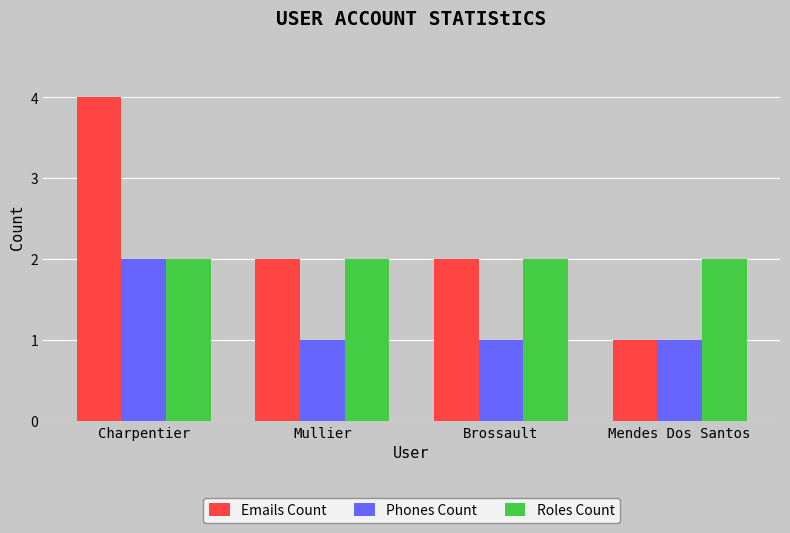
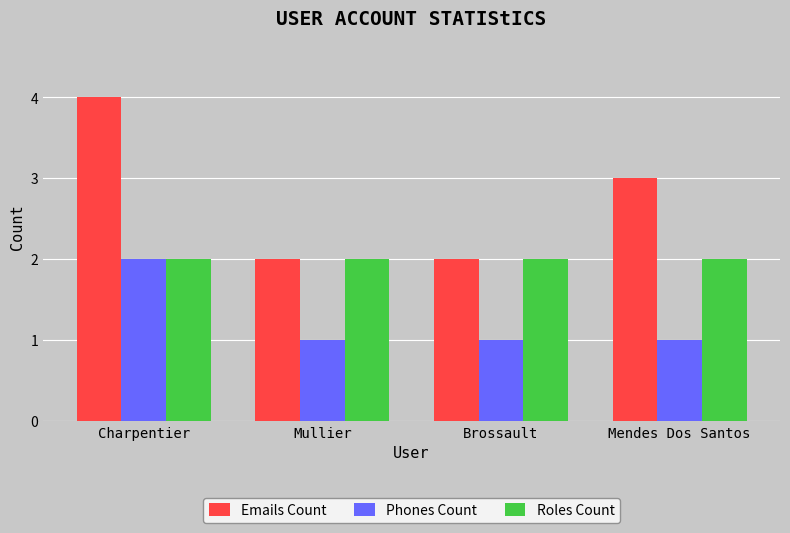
Emails Count, Mendes Dos Santos: 1 -> 3
